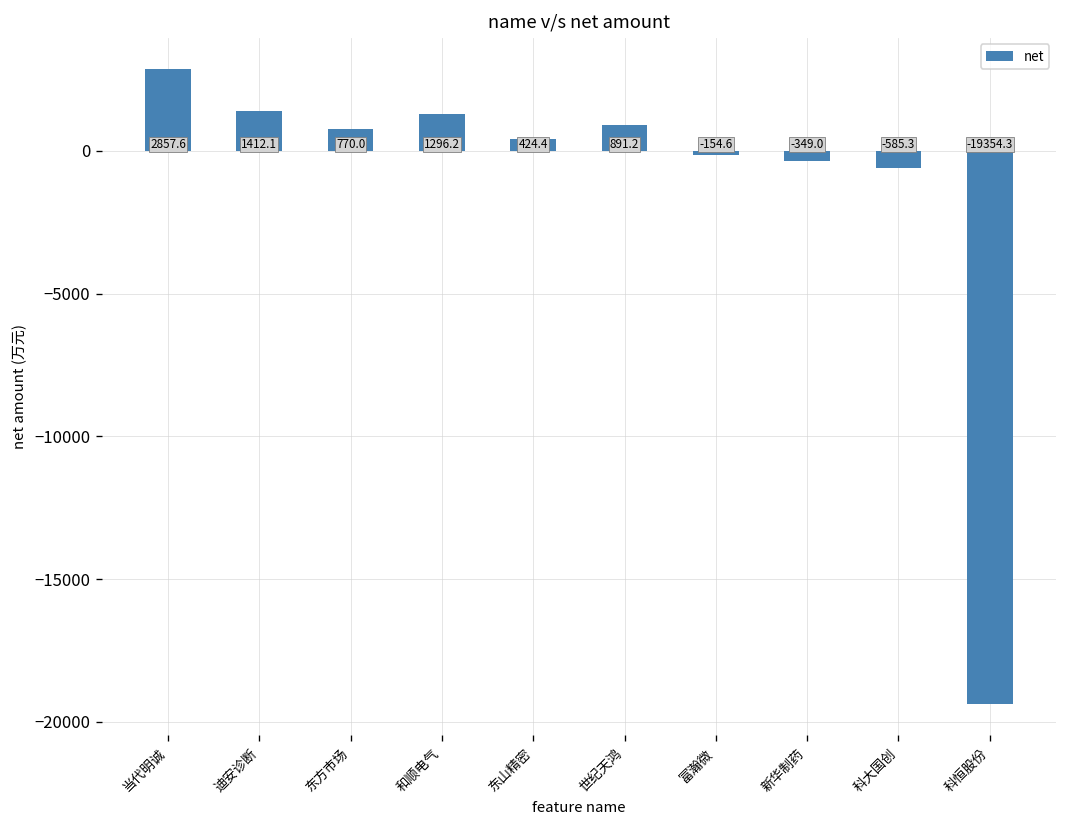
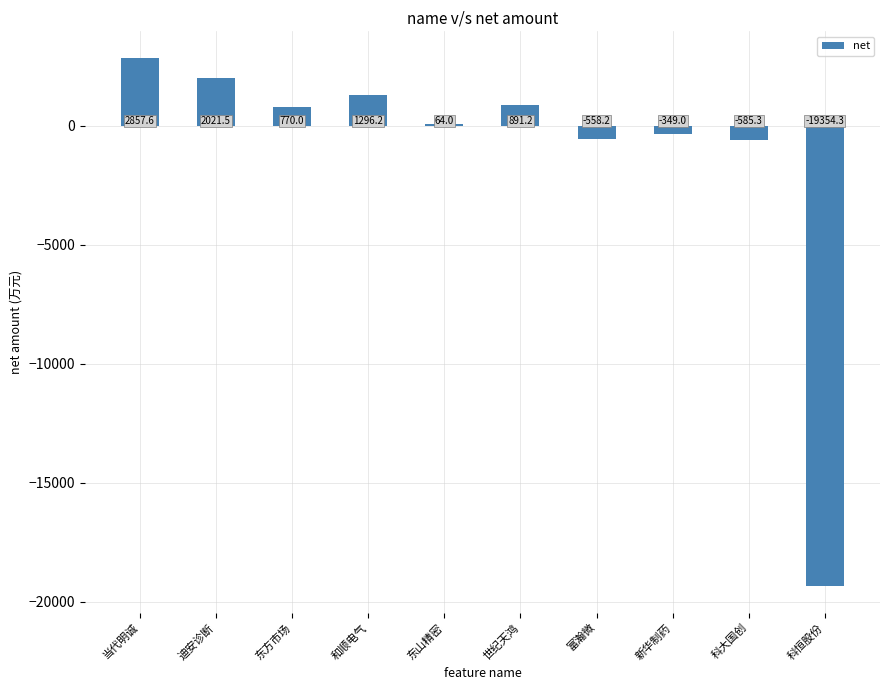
迪安诊断: 1412.1 -> 2021.5
东山精密: 424.4 -> 64.0
富瀚微: -154.6 -> -558.2
